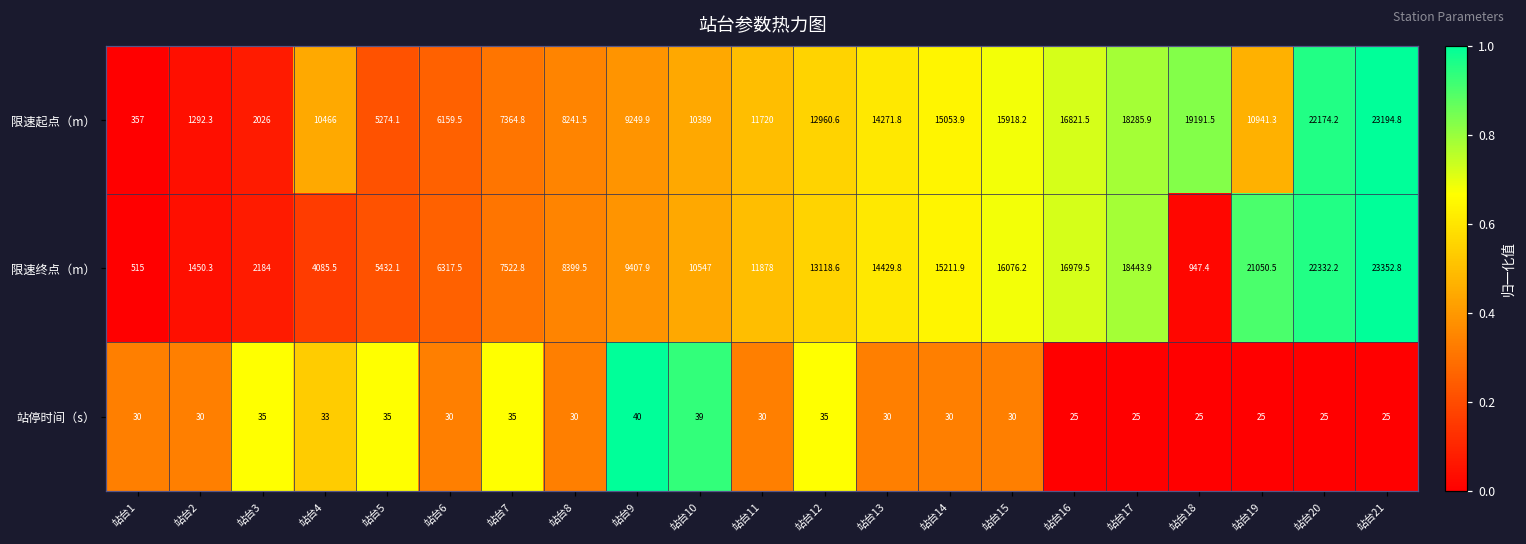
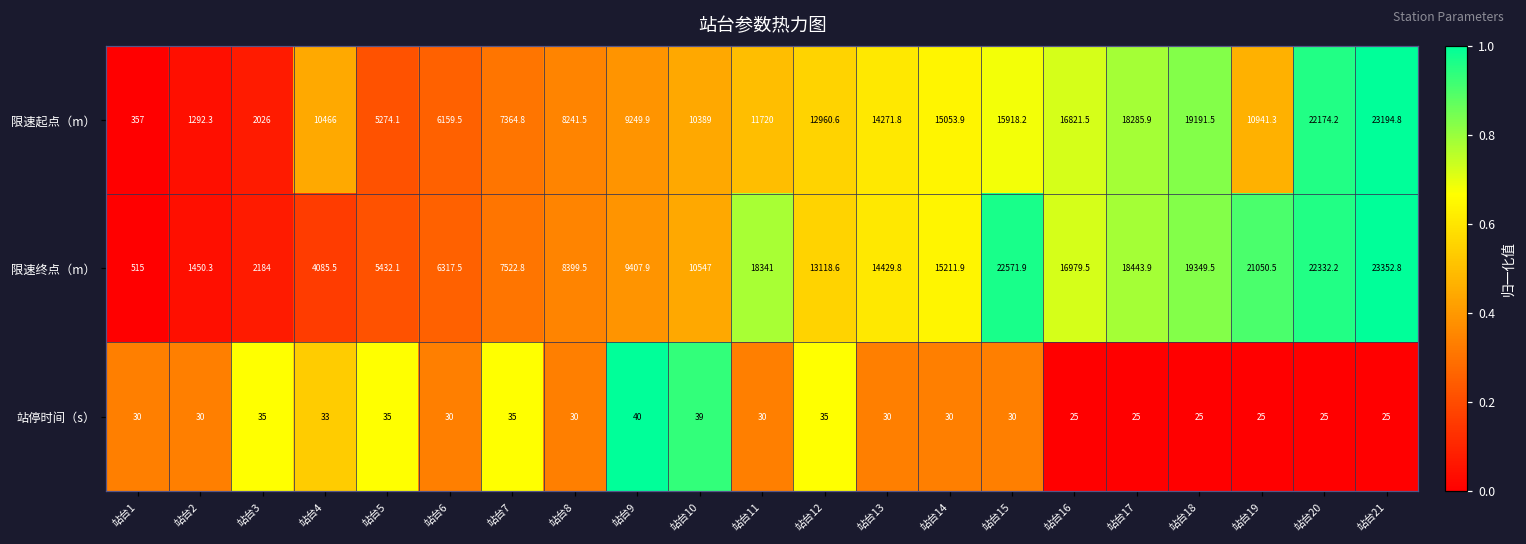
限速终点（m）, 站台11: 11878 -> 18341
限速终点（m）, 站台15: 16076.2 -> 22571.9
限速终点（m）, 站台18: 947.4 -> 19349.5
